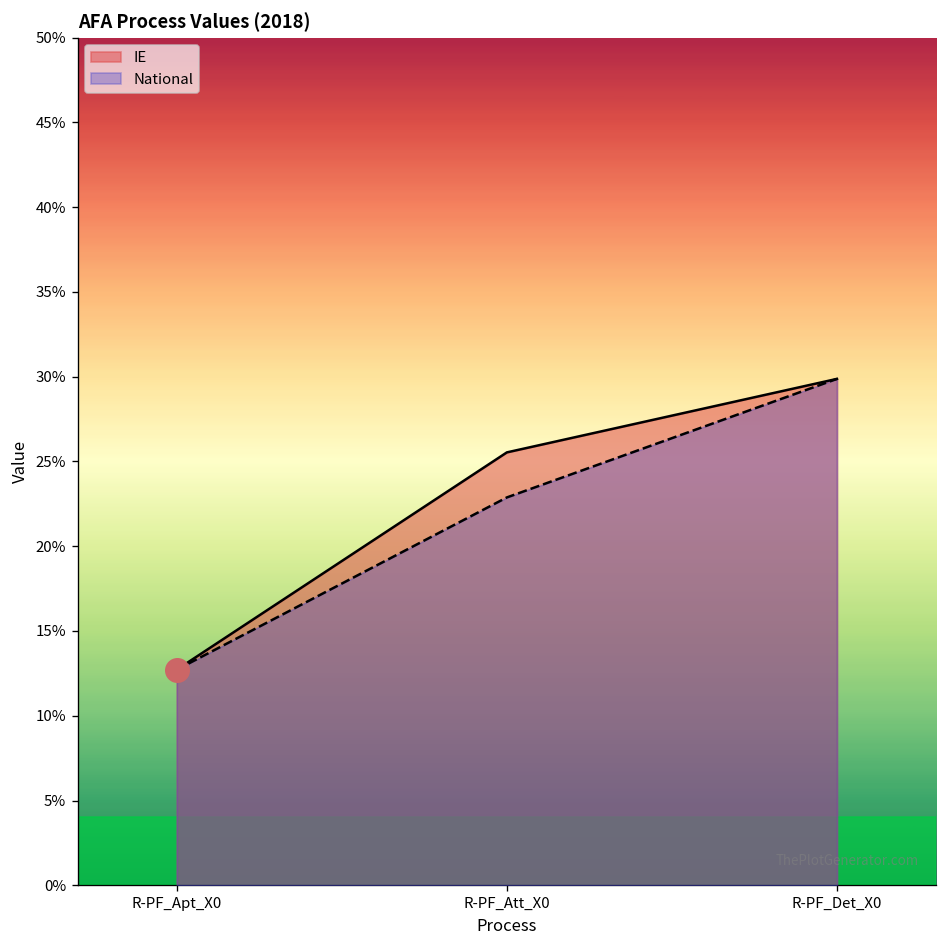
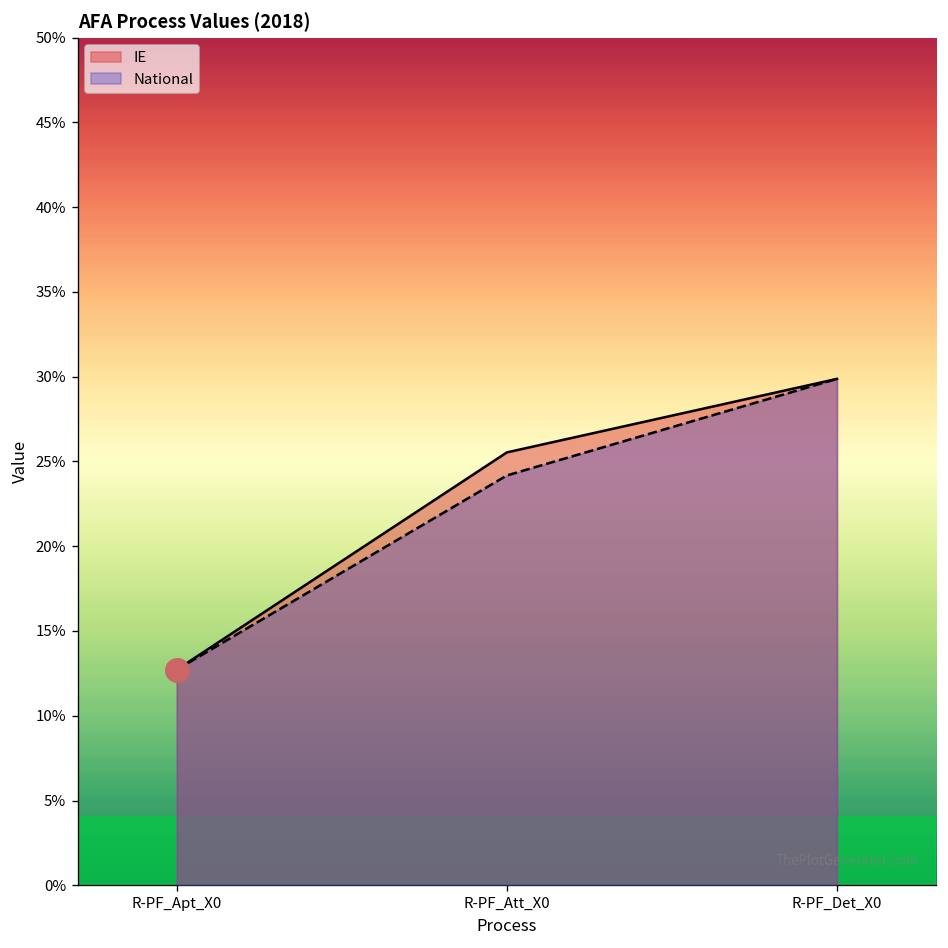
National, R-PF_Att_X0: 22.9% -> 24.2%
